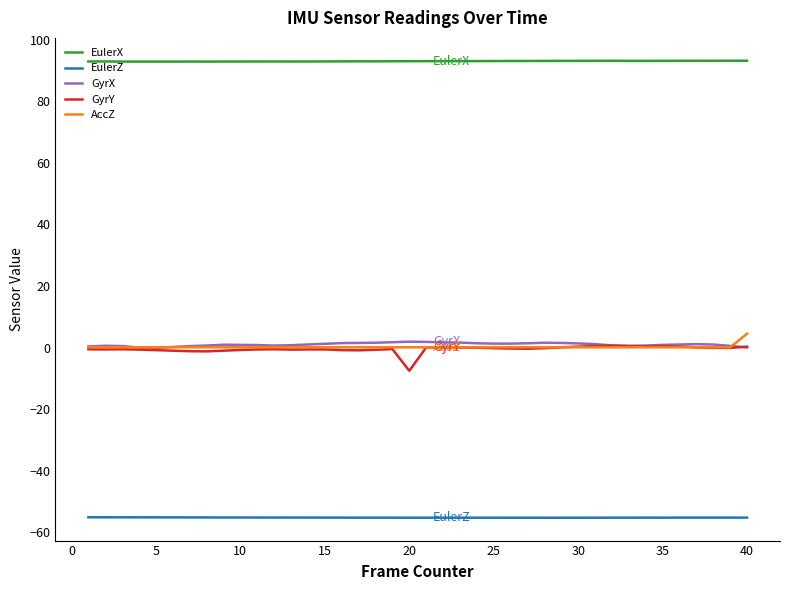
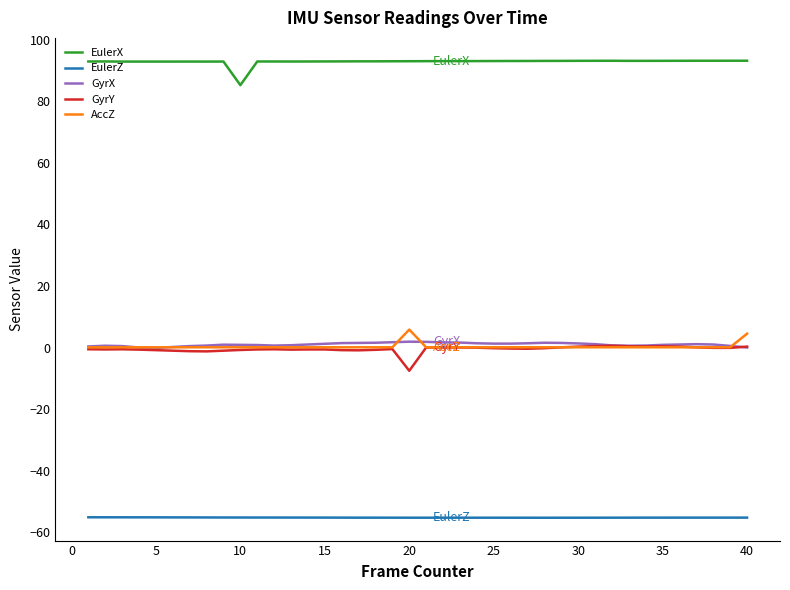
EulerX, 10: 93 -> 85
AccZ, 20: 0 -> 6
